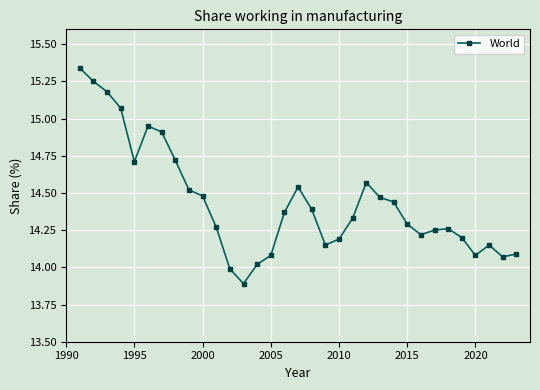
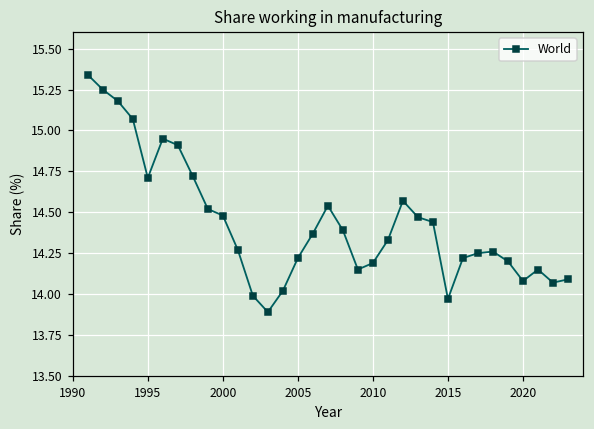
2005: 14.08 -> 14.22
2015: 14.29 -> 13.97
